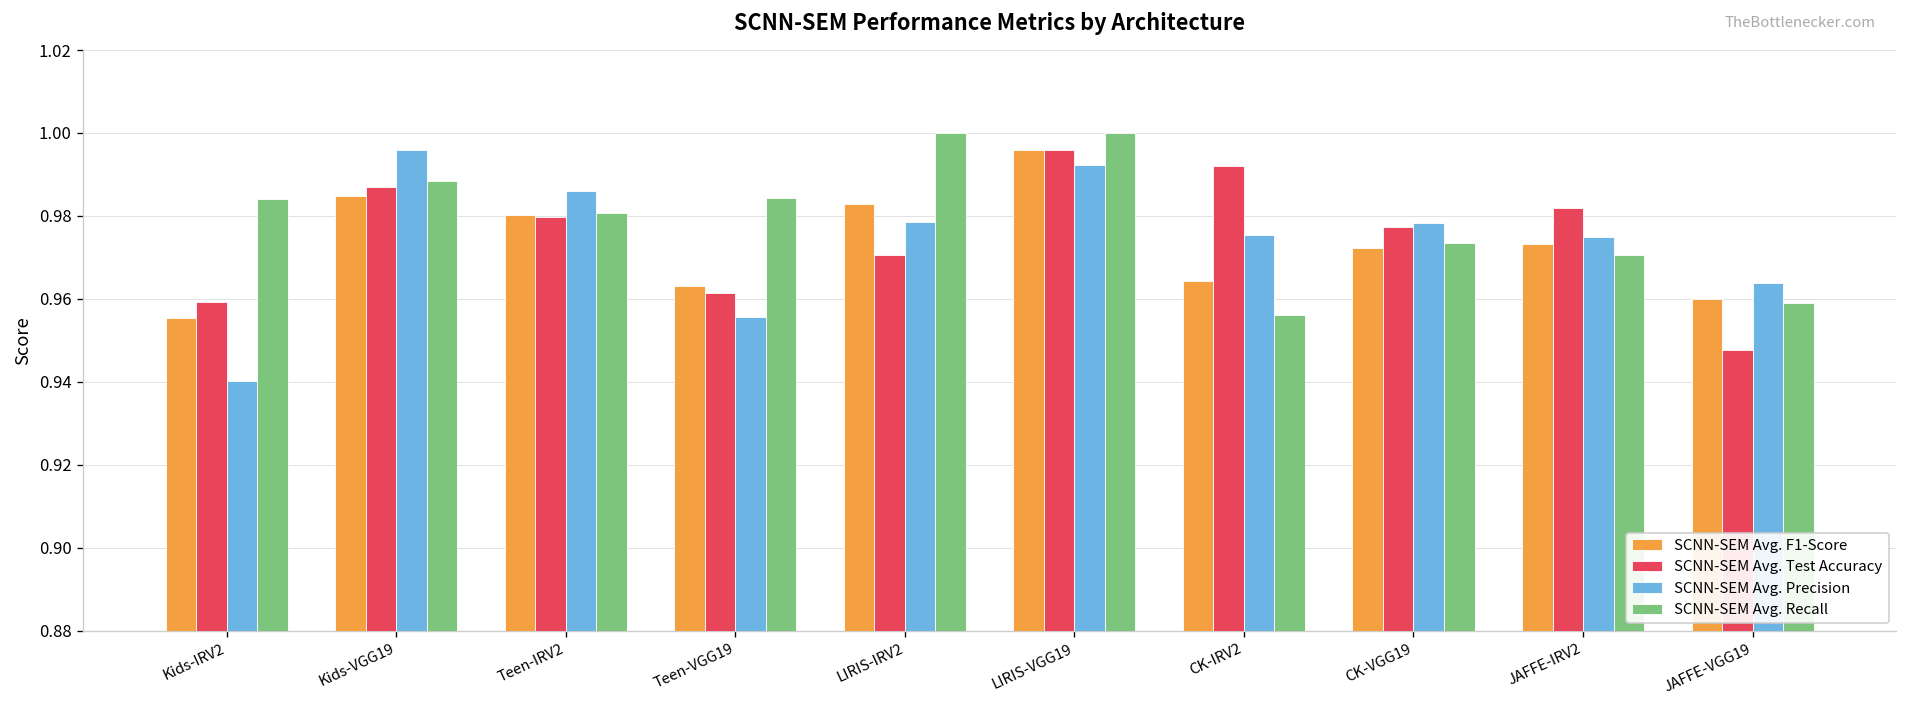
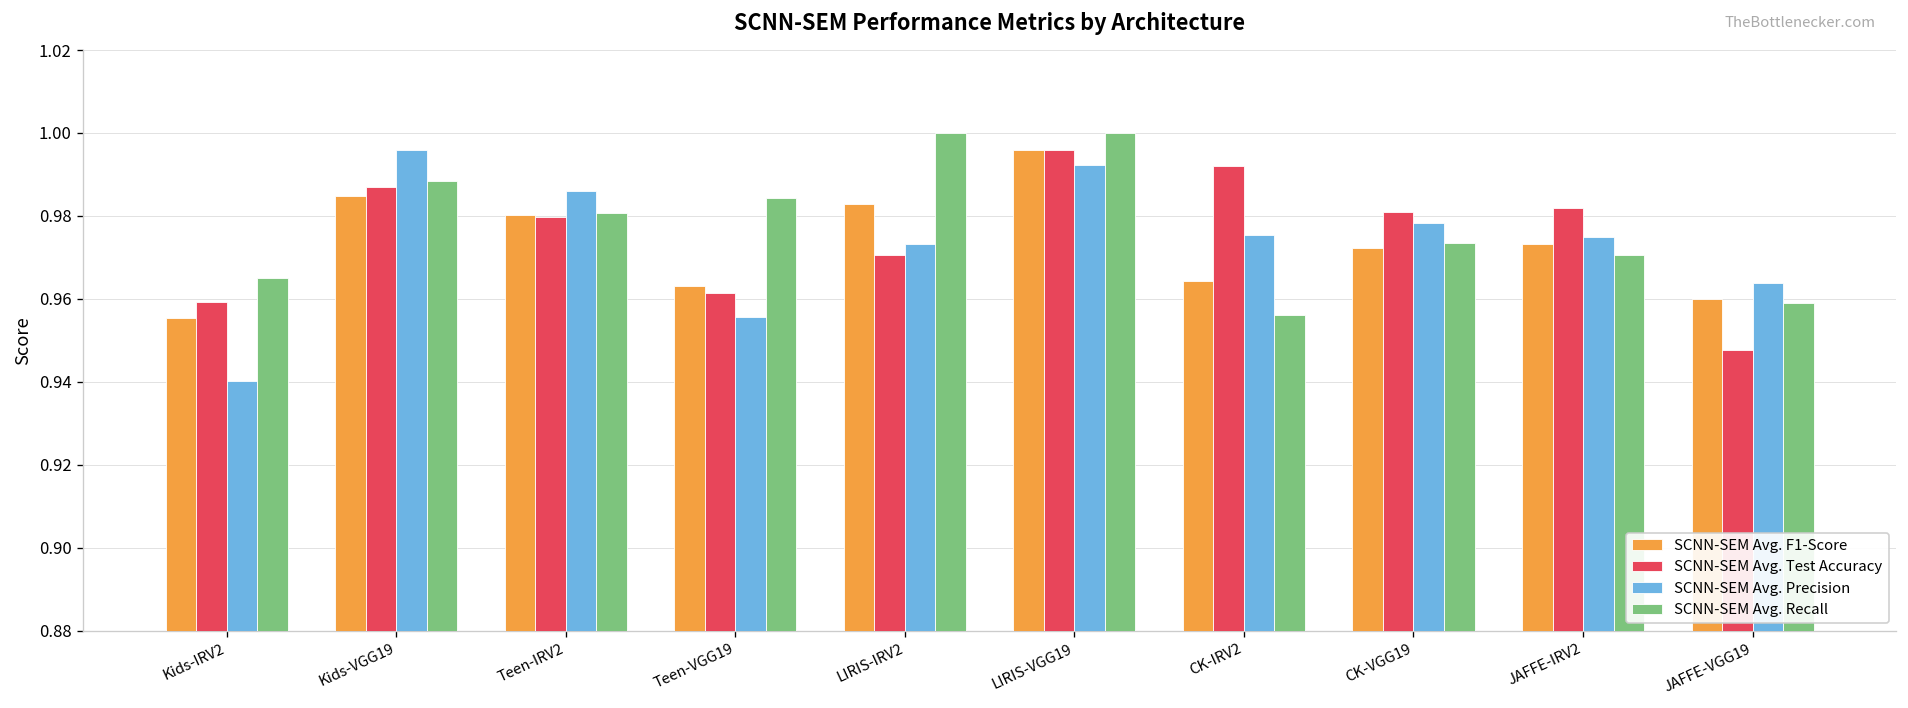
SCNN-SEM Avg. Recall, Kids-IRV2: 0.984 -> 0.965
SCNN-SEM Avg. Precision, LIRIS-IRV2: 0.979 -> 0.973
SCNN-SEM Avg. Test Accuracy, CK-VGG19: 0.977 -> 0.981
